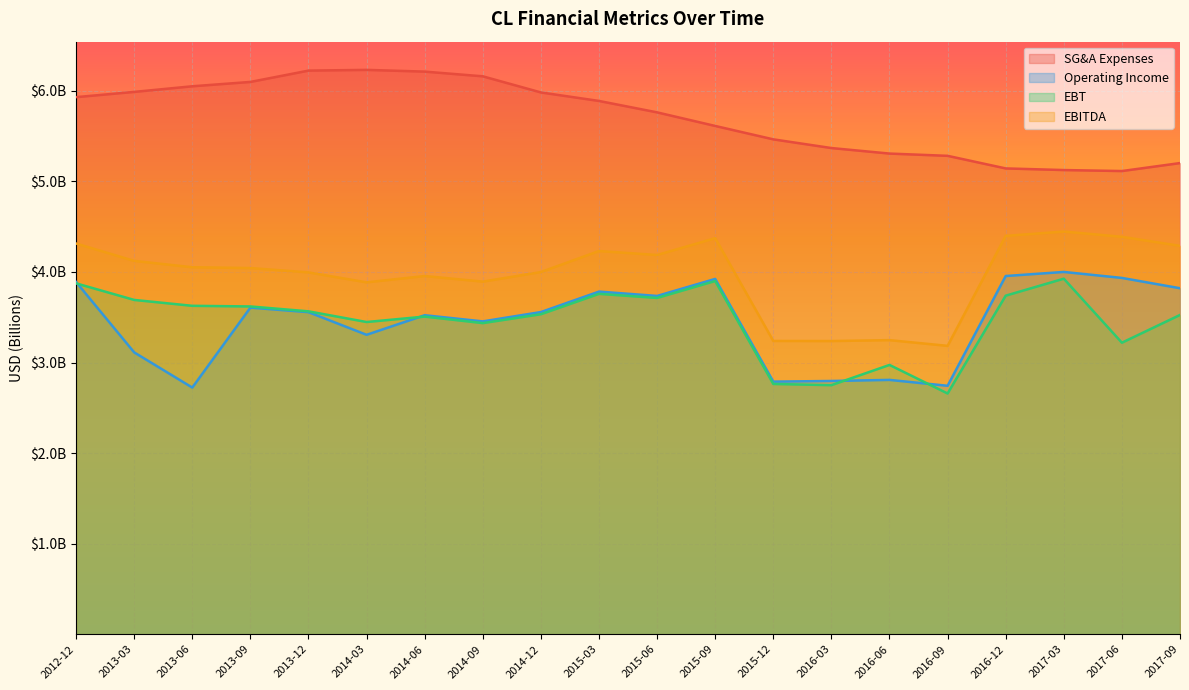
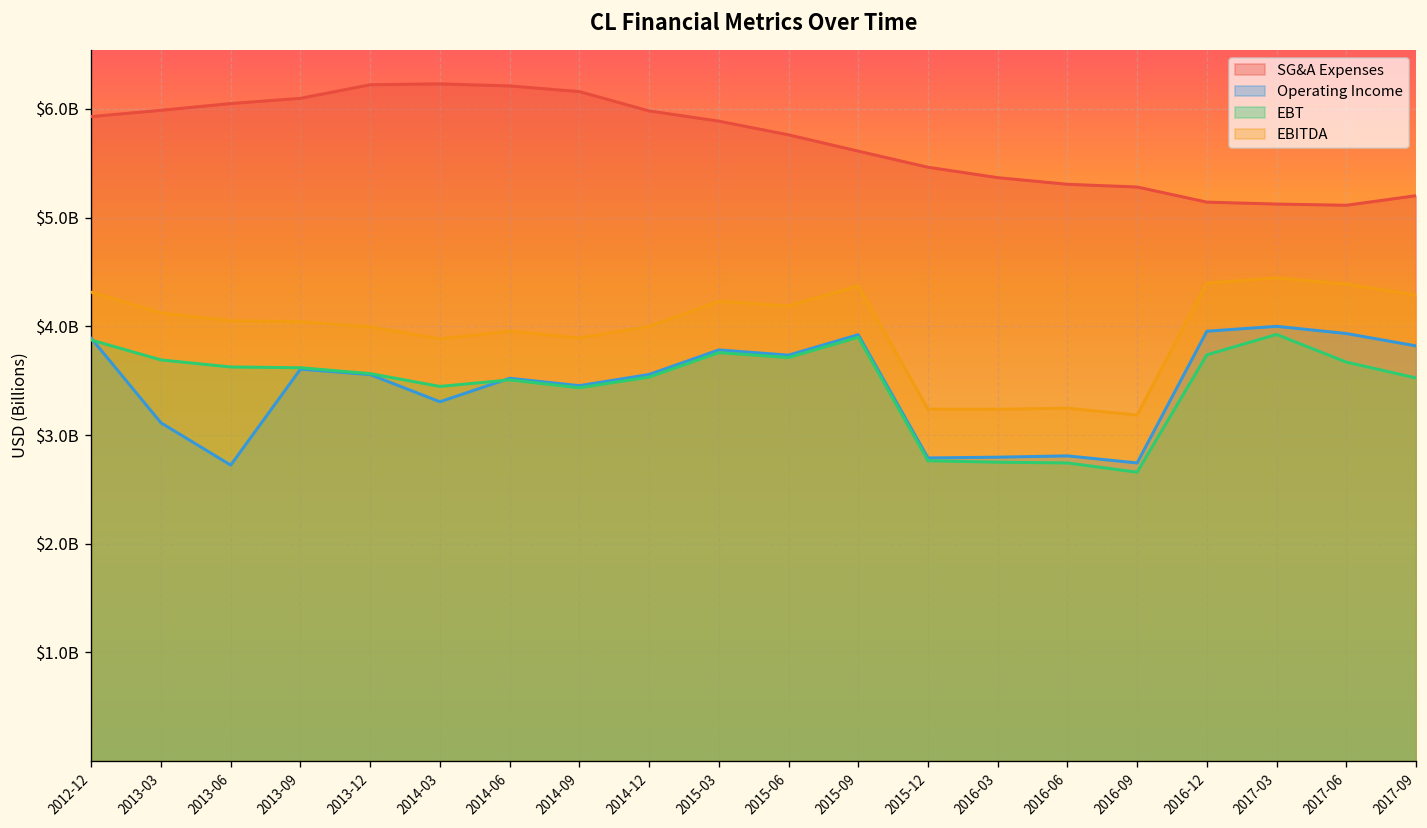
EBT, 2016-06: $3000000000 -> $2700000000
EBT, 2017-06: $3200000000 -> $3700000000
